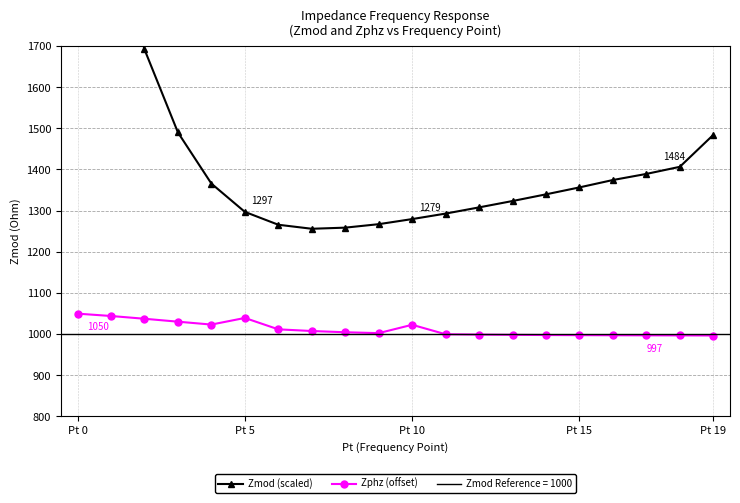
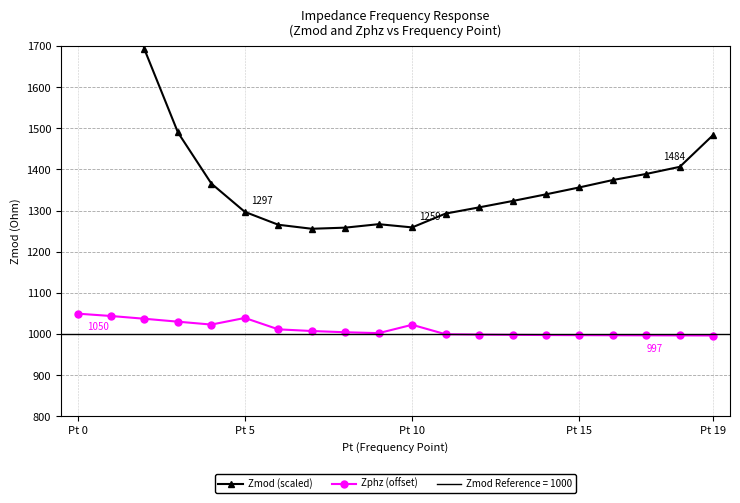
Zmod (scaled), Pt 10: 1279 -> 1259
